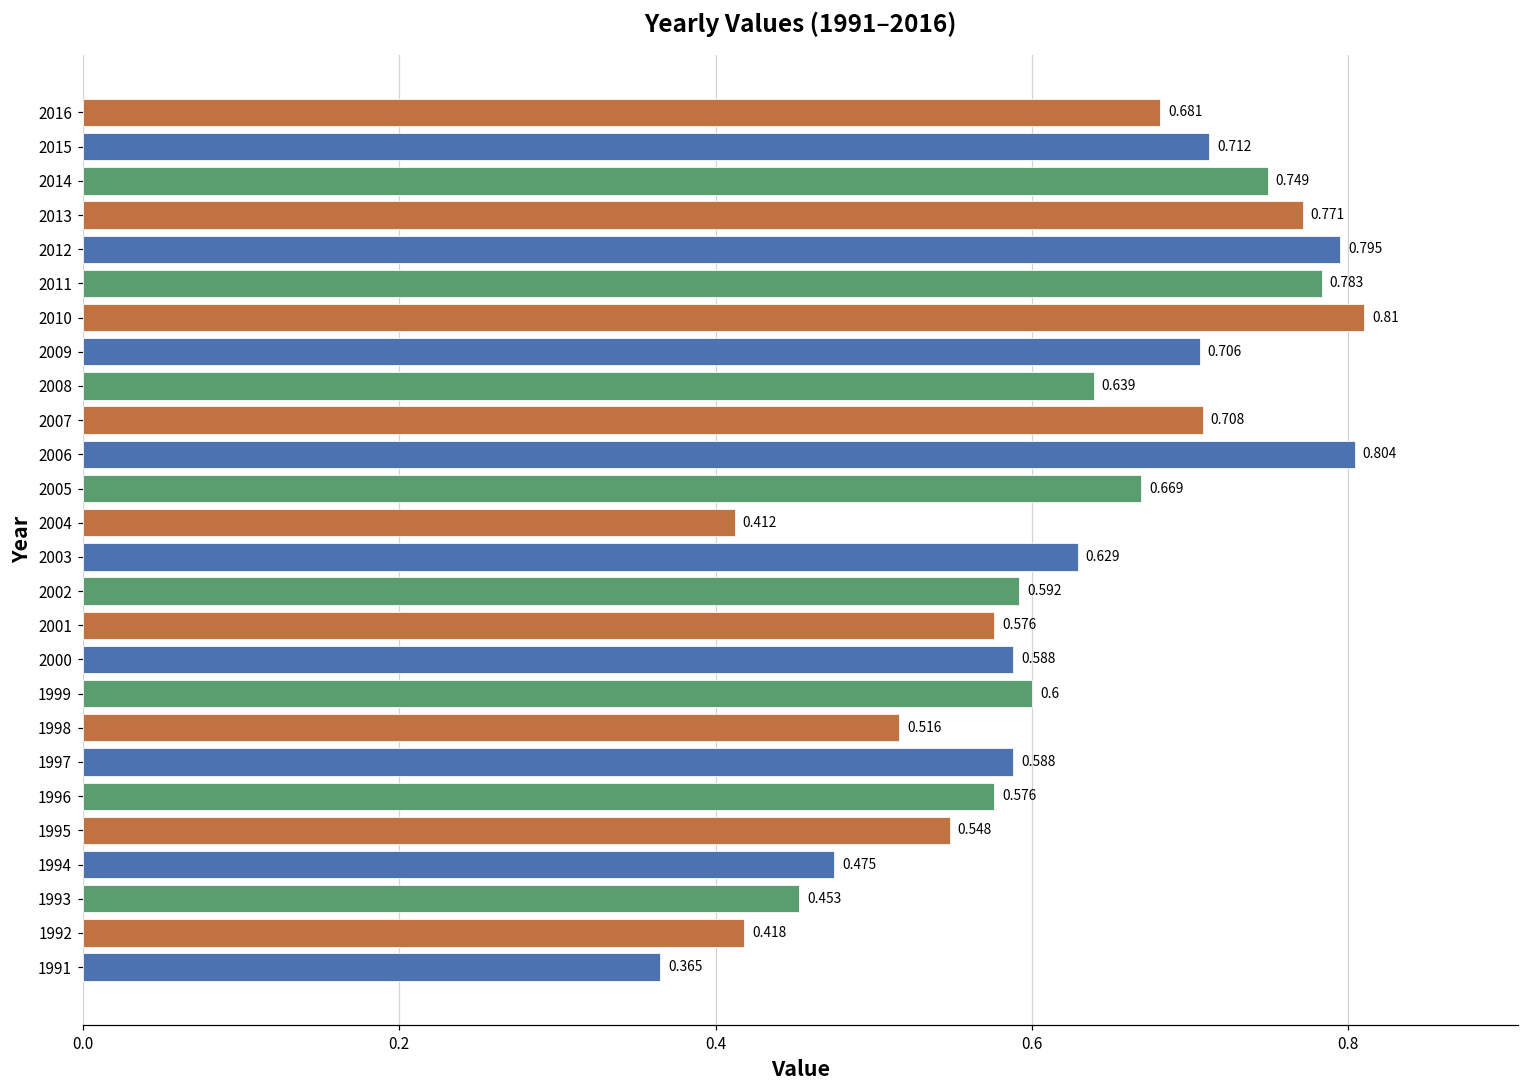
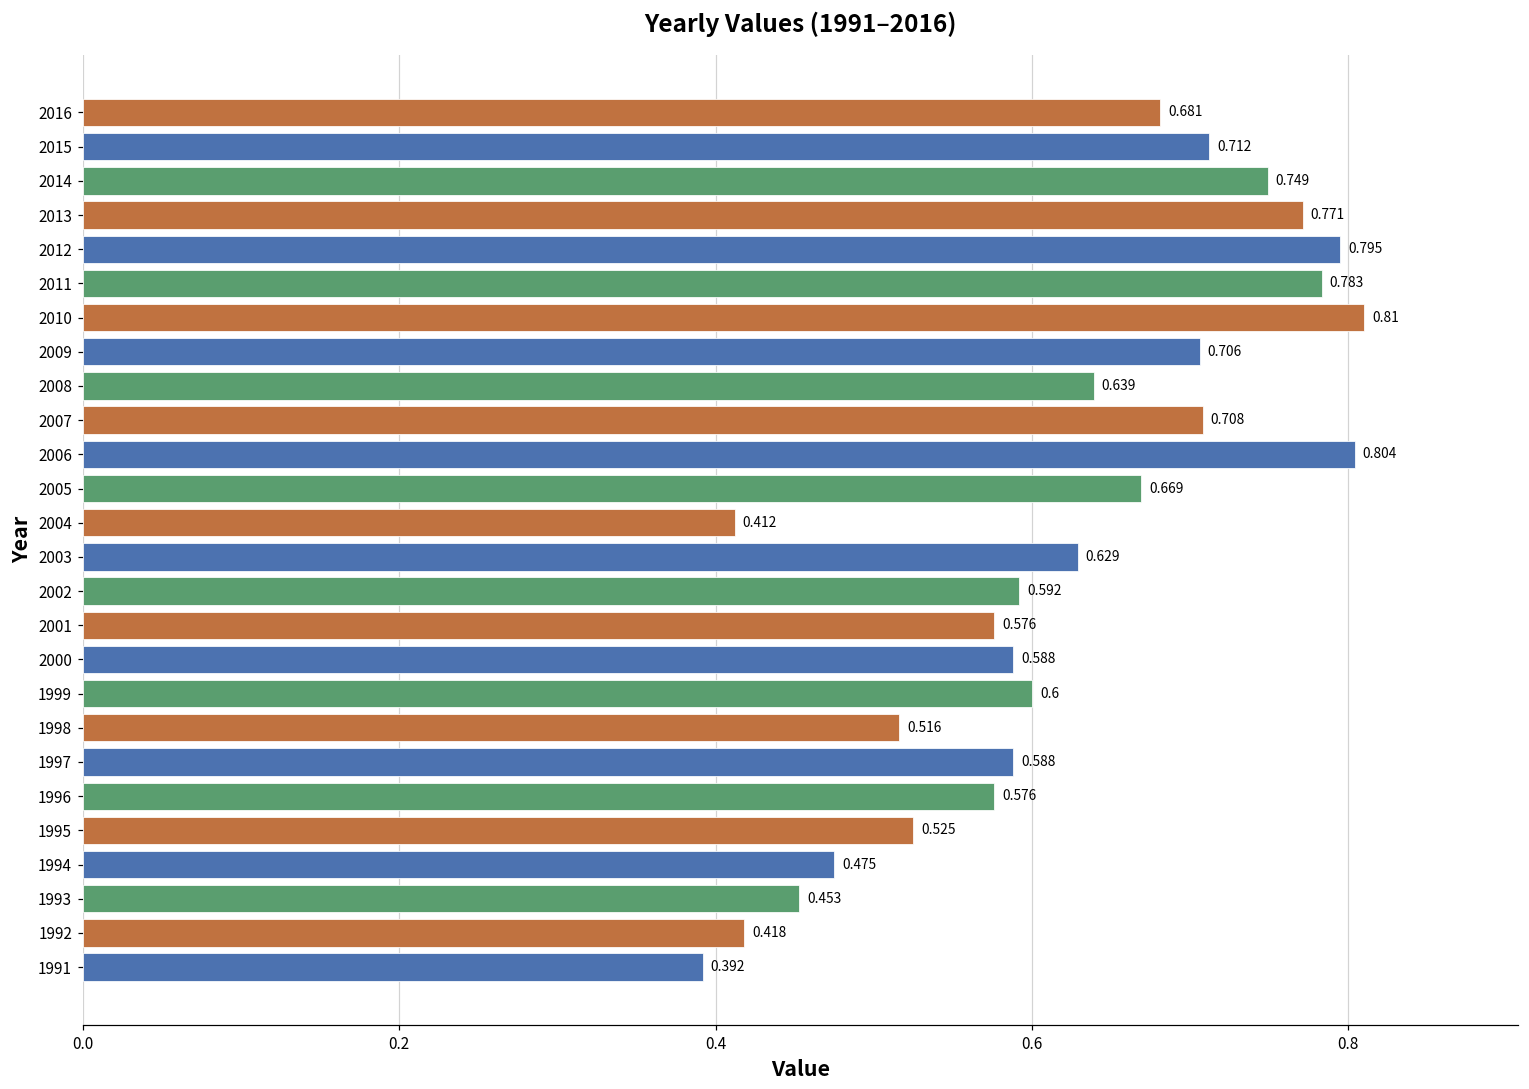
1995: 0.548 -> 0.525
1991: 0.365 -> 0.392
